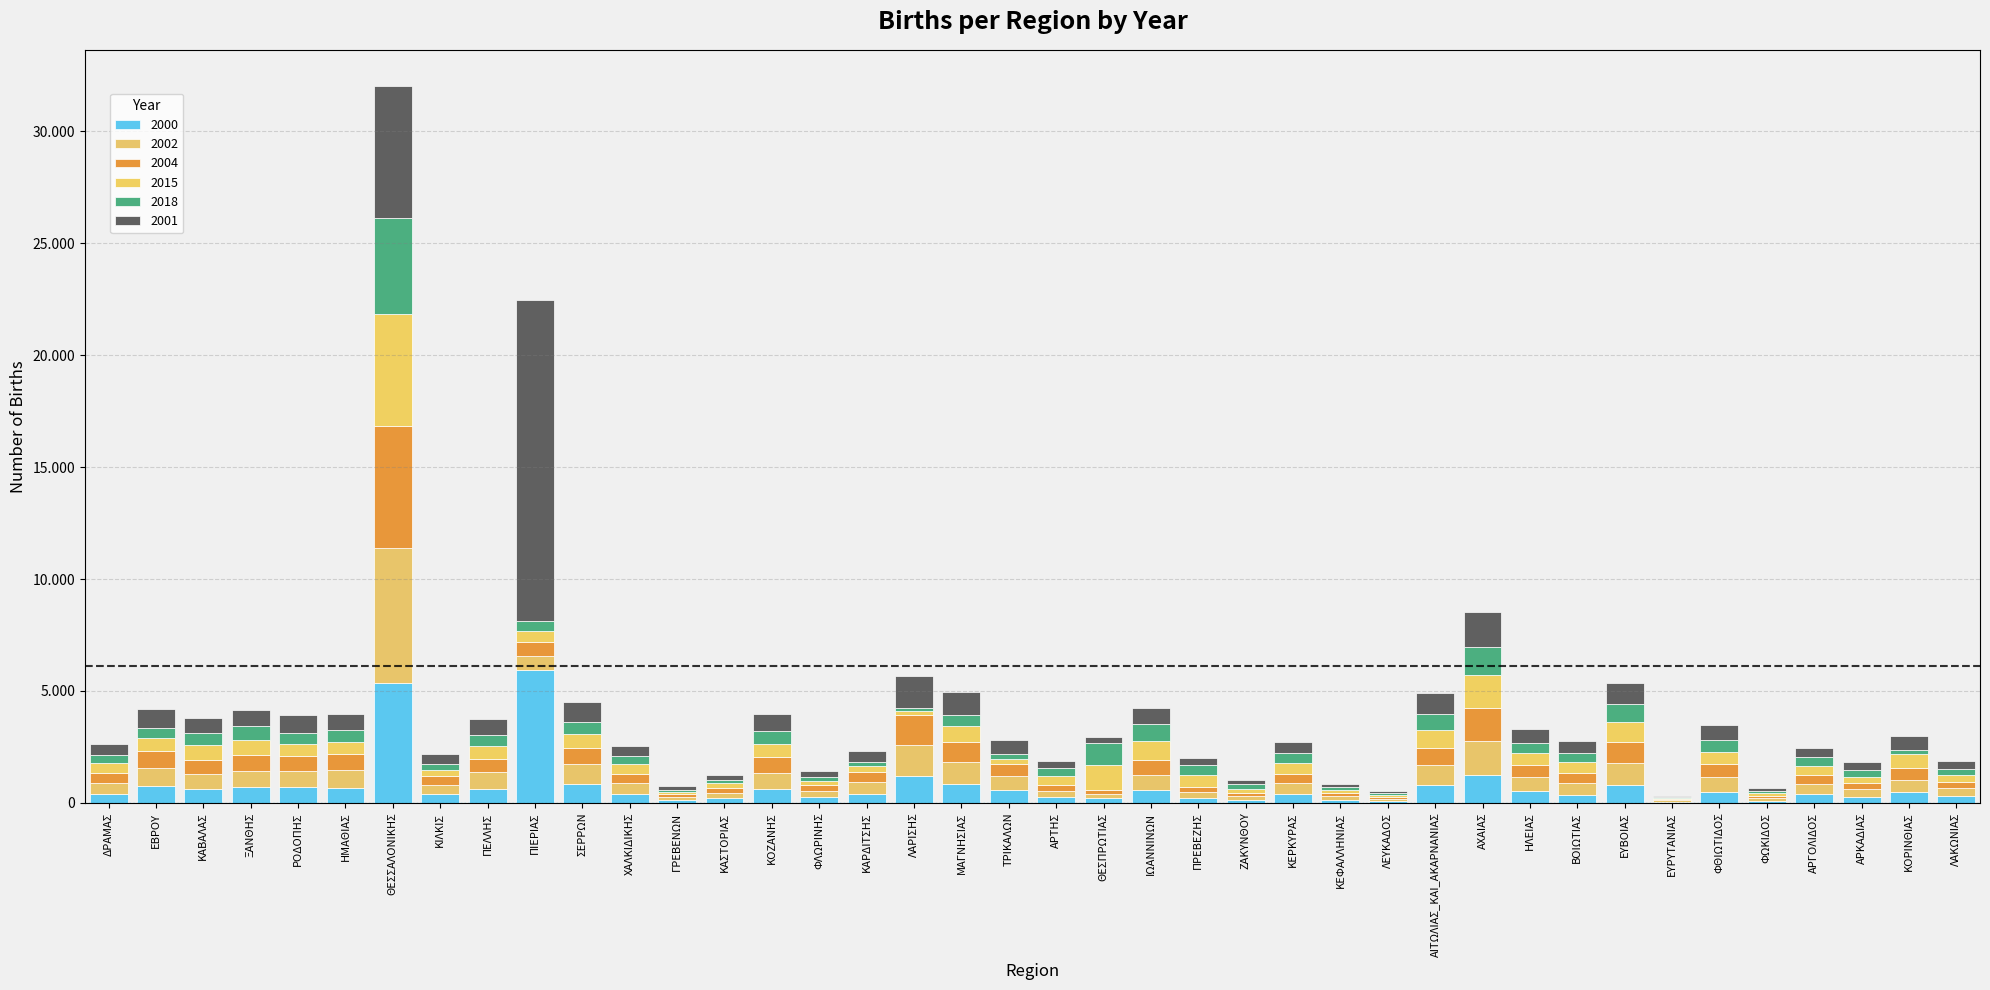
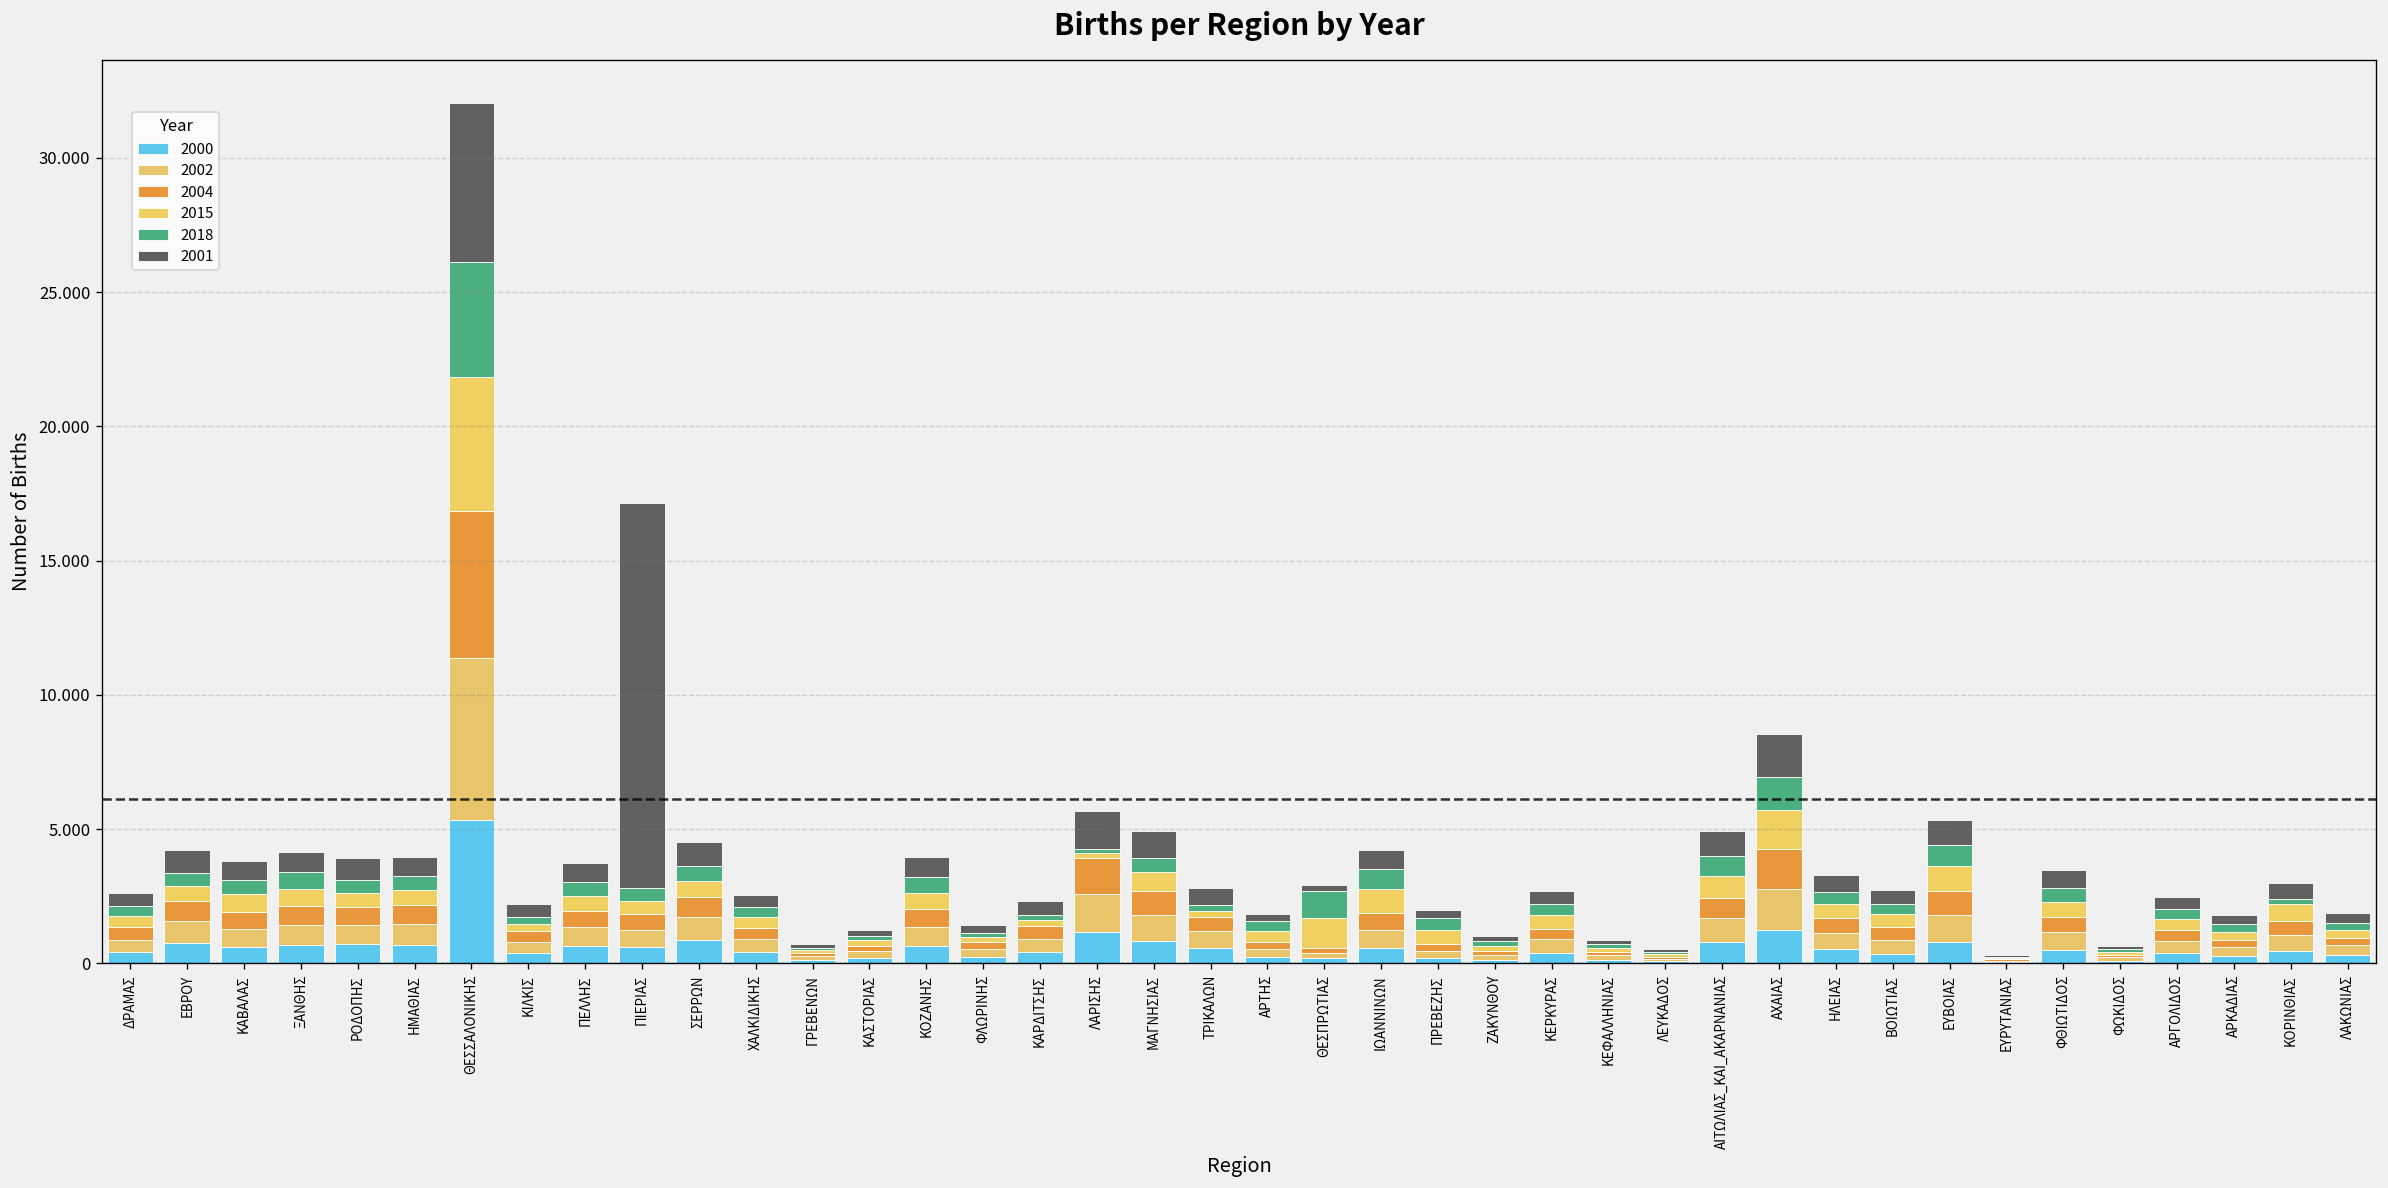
2000, ΠΙΕΡΙΑΣ: 5.9 -> 0.6
